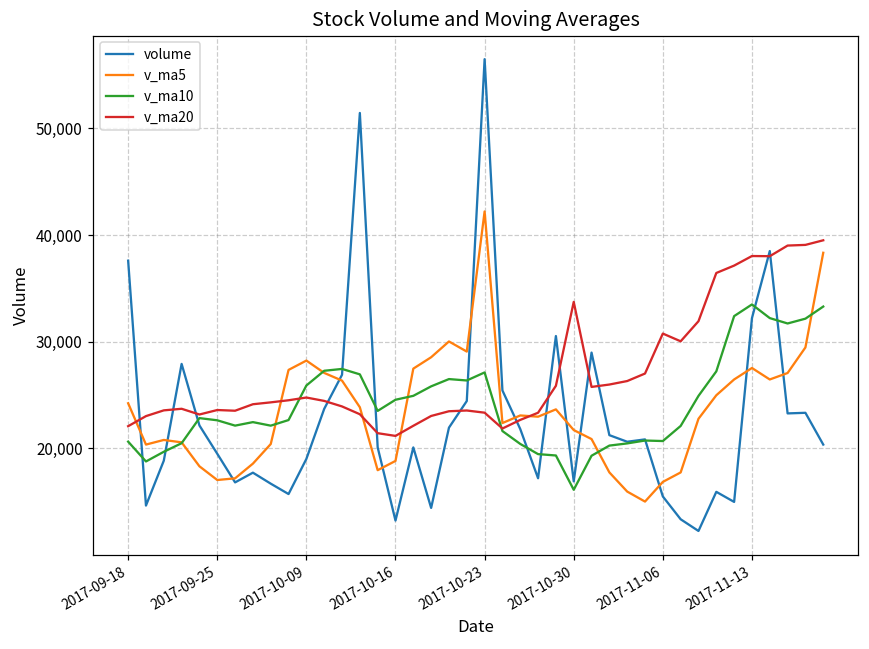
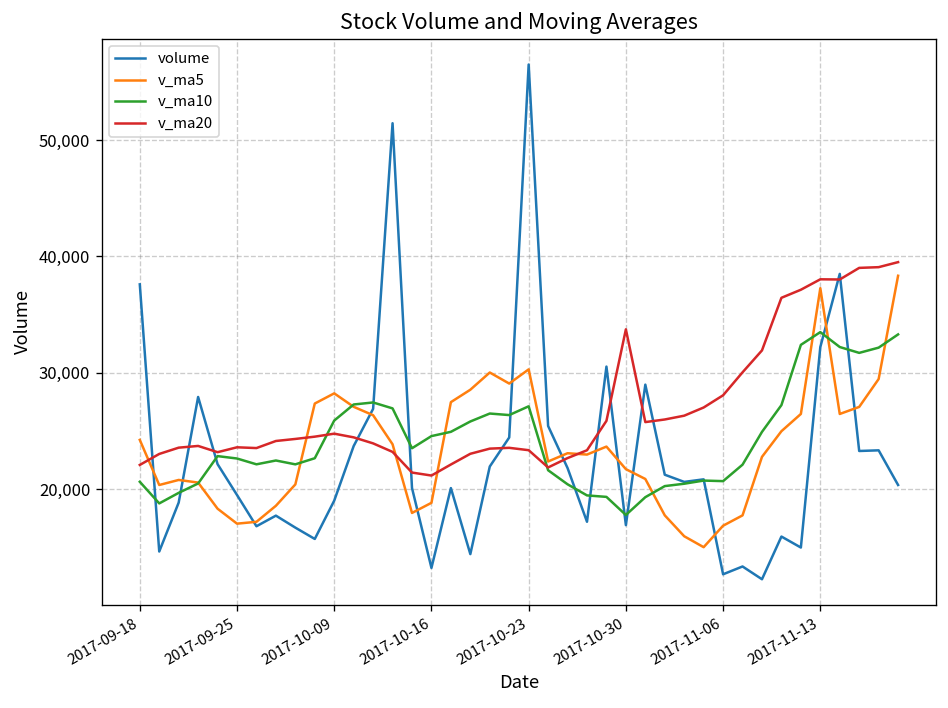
v_ma5, 2017-10-23: 42,000 -> 30,000
v_ma10, 2017-10-30: 16,000 -> 18,000
volume, 2017-11-06: 15,000 -> 13,000
v_ma20, 2017-11-06: 31,000 -> 28,000
v_ma5, 2017-11-13: 28,000 -> 37,000
